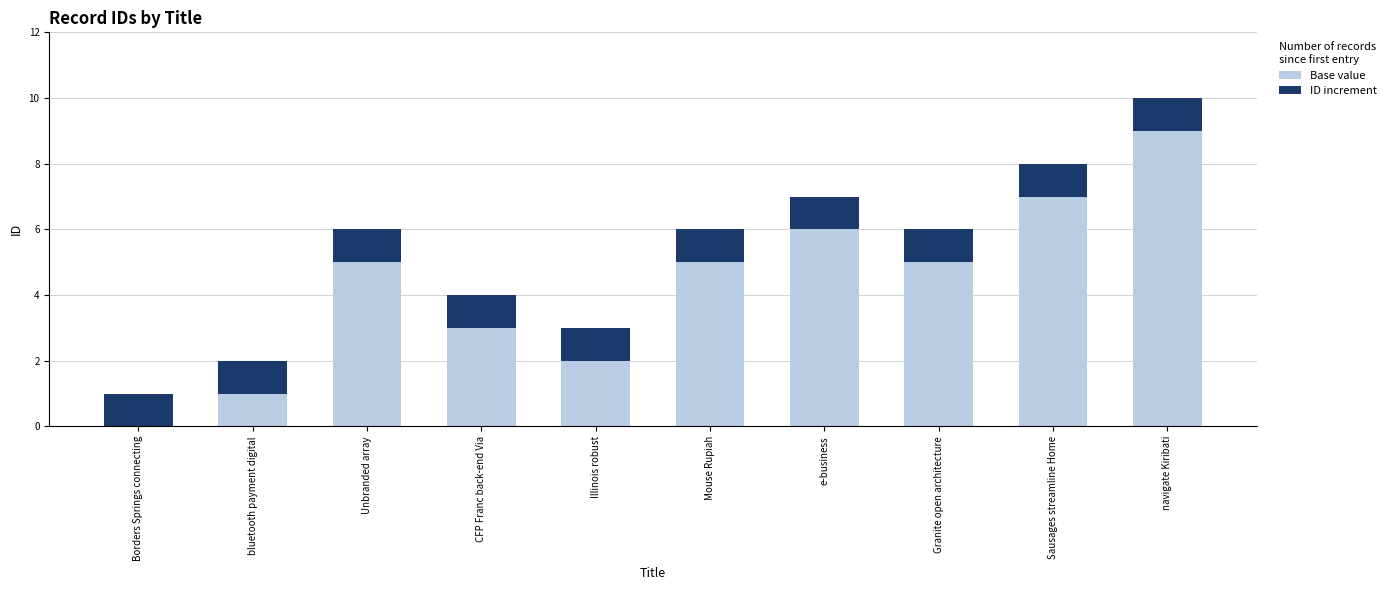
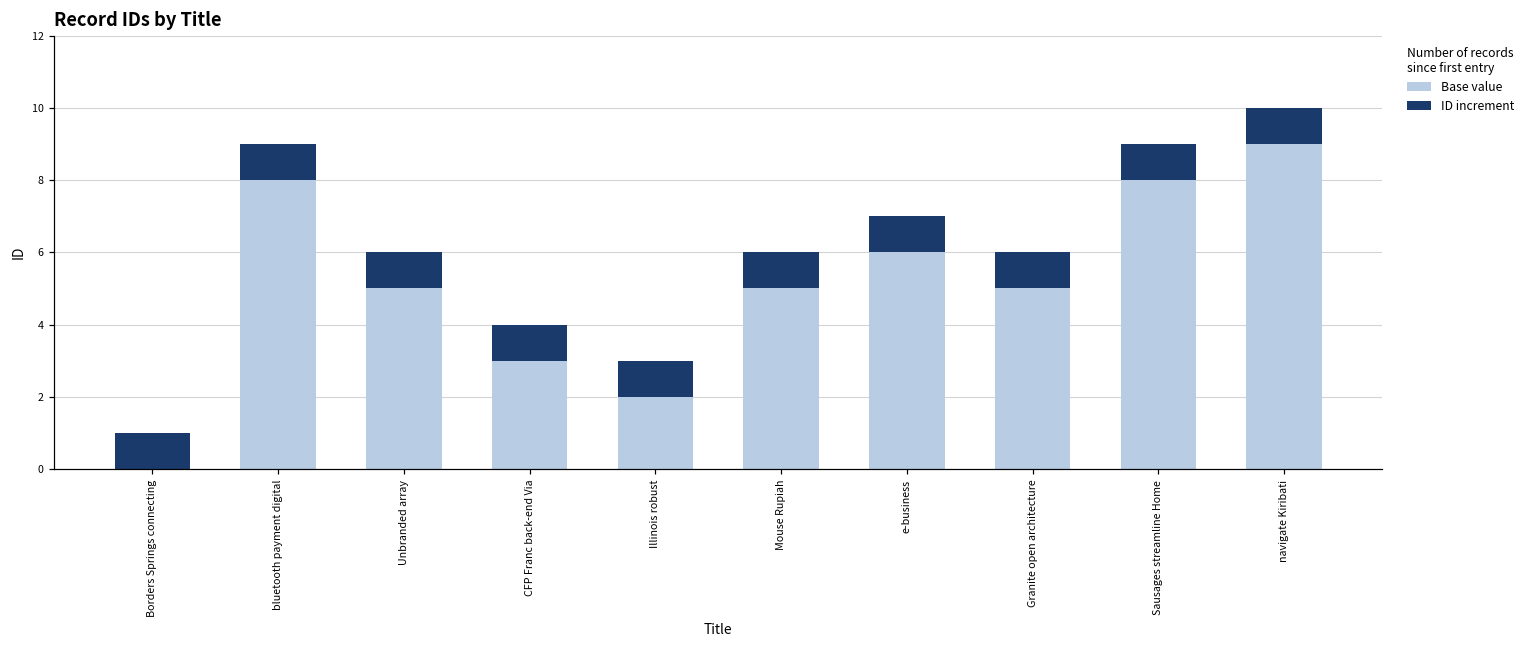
Base value, bluetooth payment digital: 1.0 -> 8.0
Base value, Sausages streamline Home: 7.0 -> 8.0
